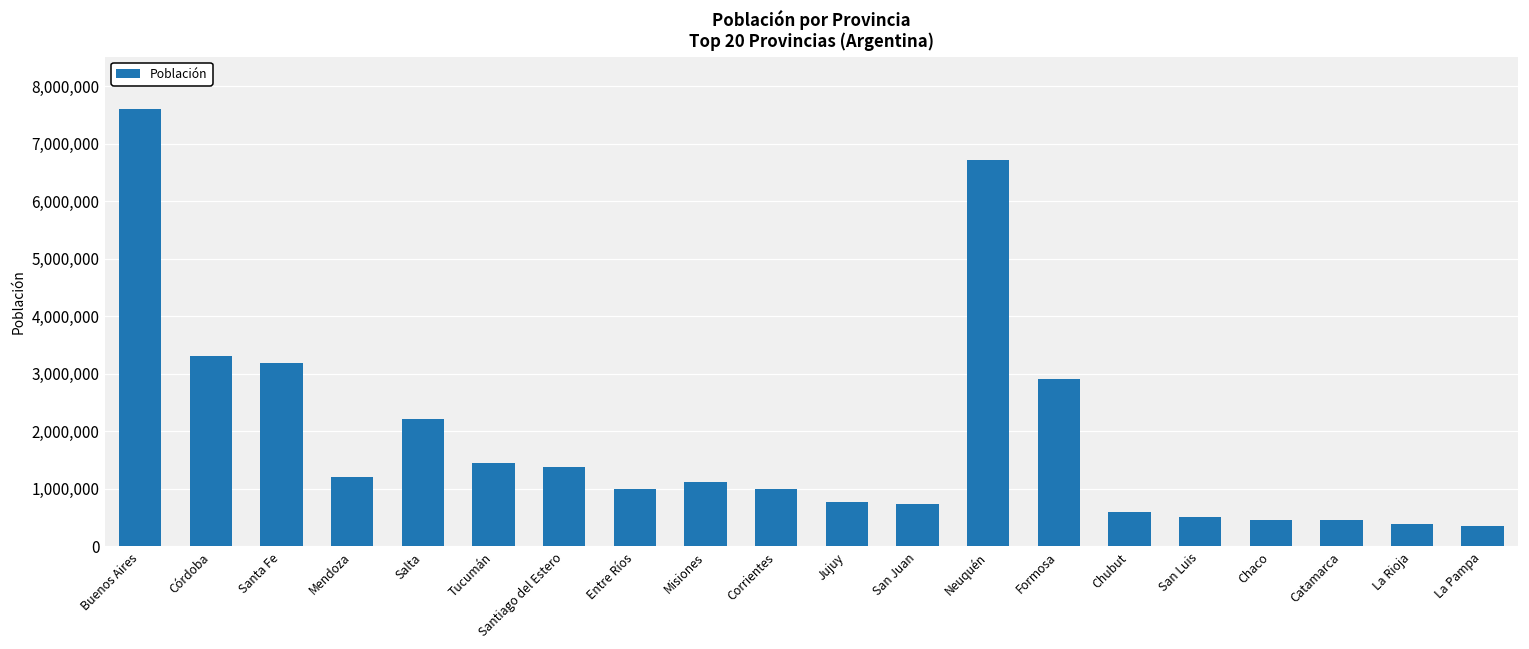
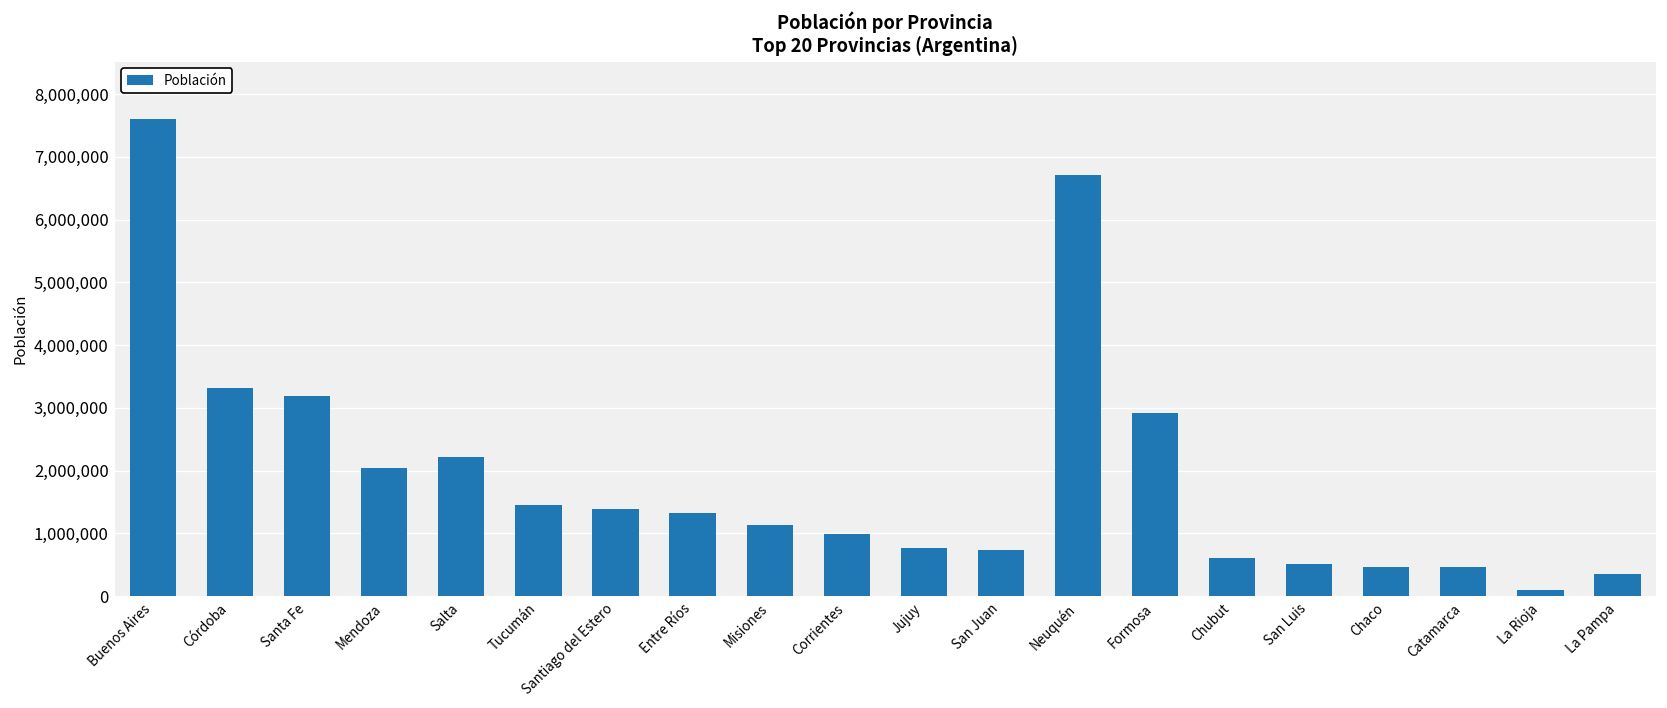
Mendoza: 1,200,000 -> 2,000,000
Entre Ríos: 1,000,000 -> 1,300,000
La Rioja: 400,000 -> 100,000
